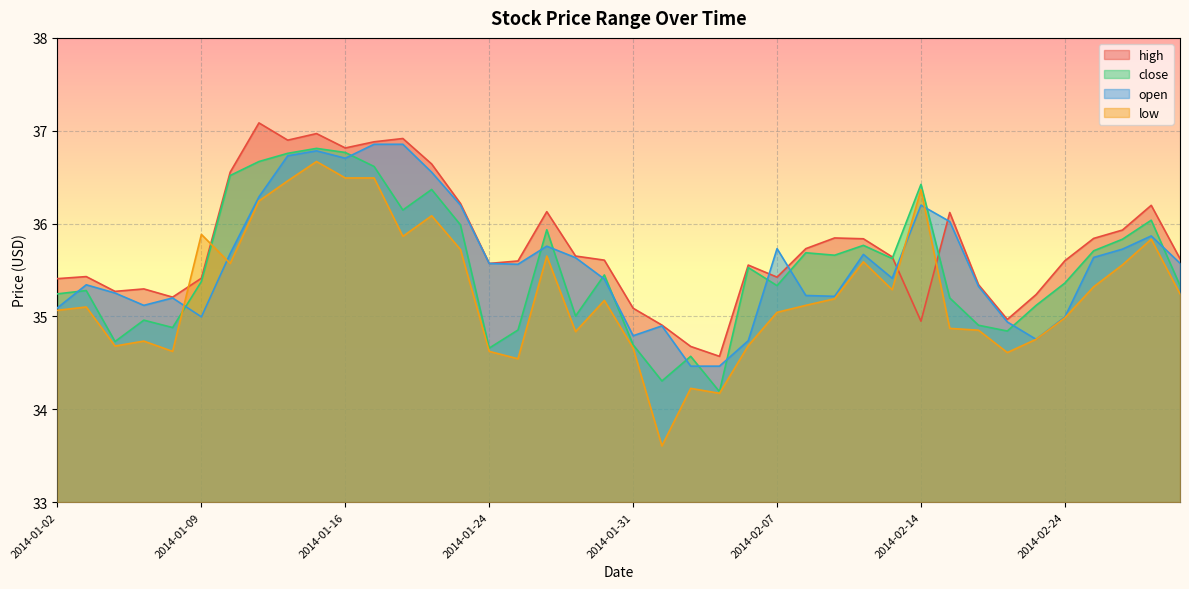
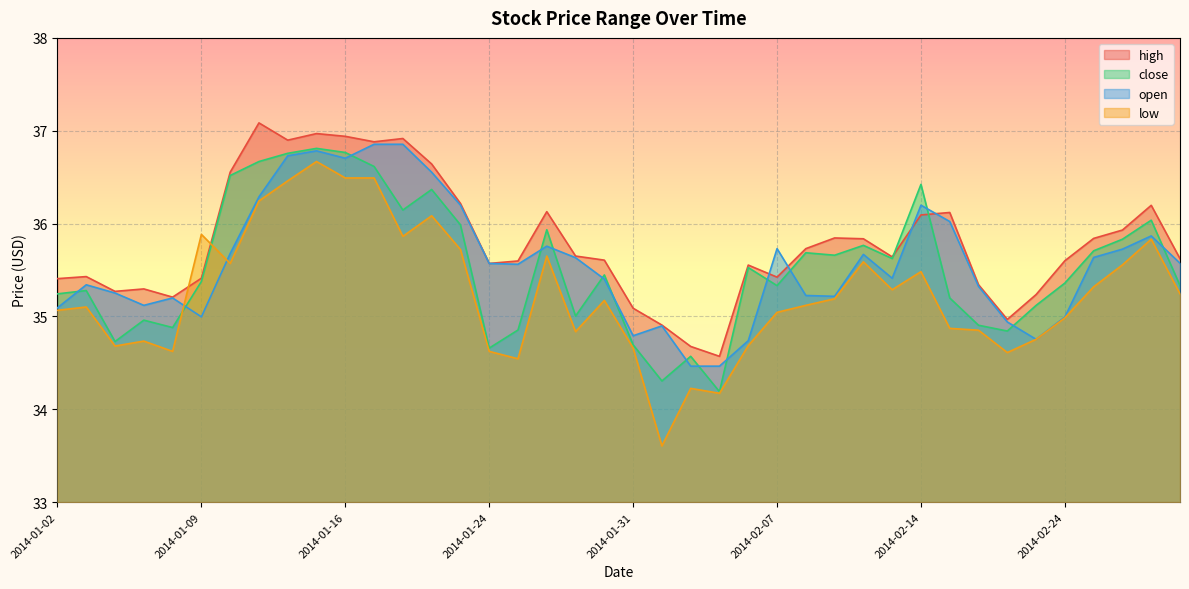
high, 2014-01-16: 36.8 -> 36.9
high, 2014-02-14: 34.9 -> 36.1
low, 2014-02-14: 36.4 -> 35.5
